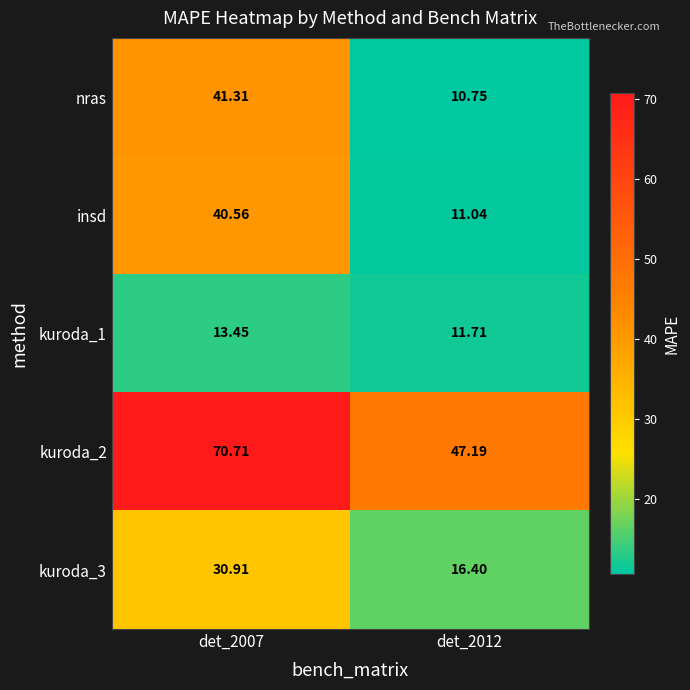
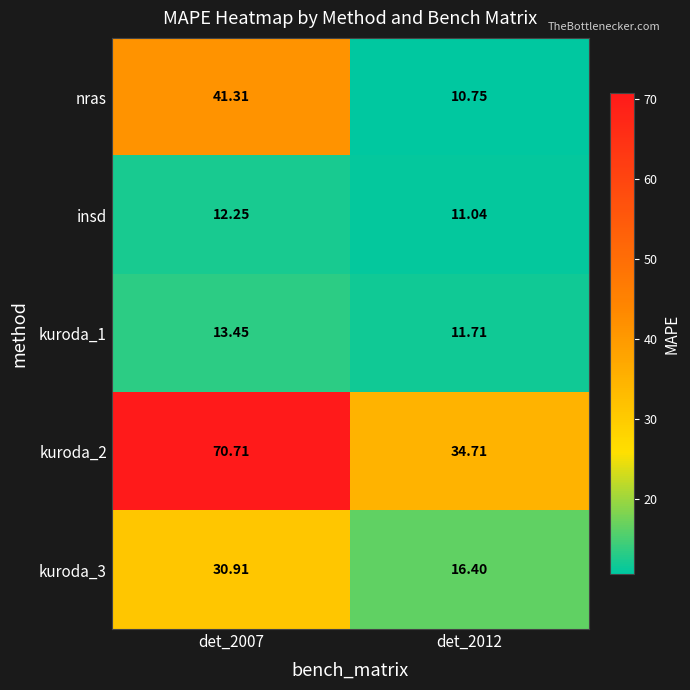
insd, det_2007: 40.56 -> 12.25
kuroda_2, det_2012: 47.19 -> 34.71
